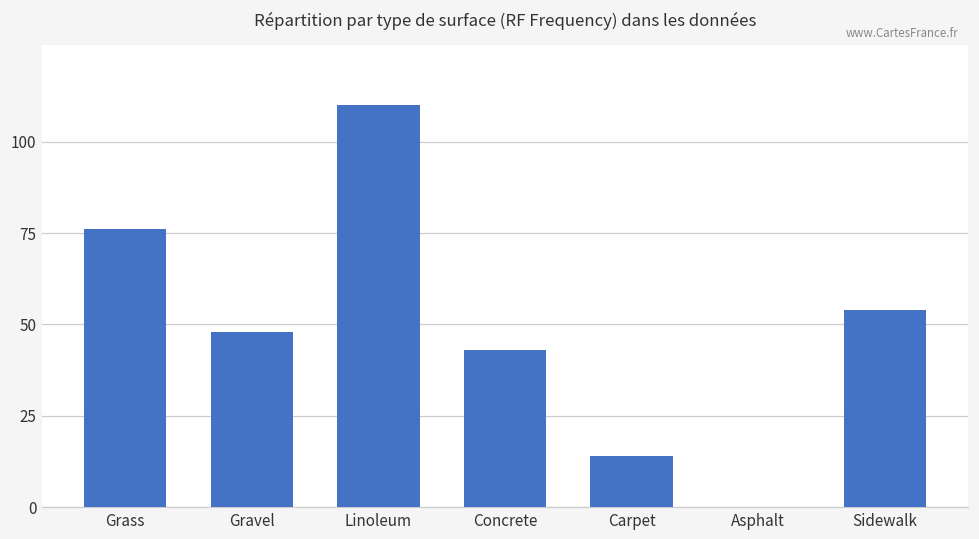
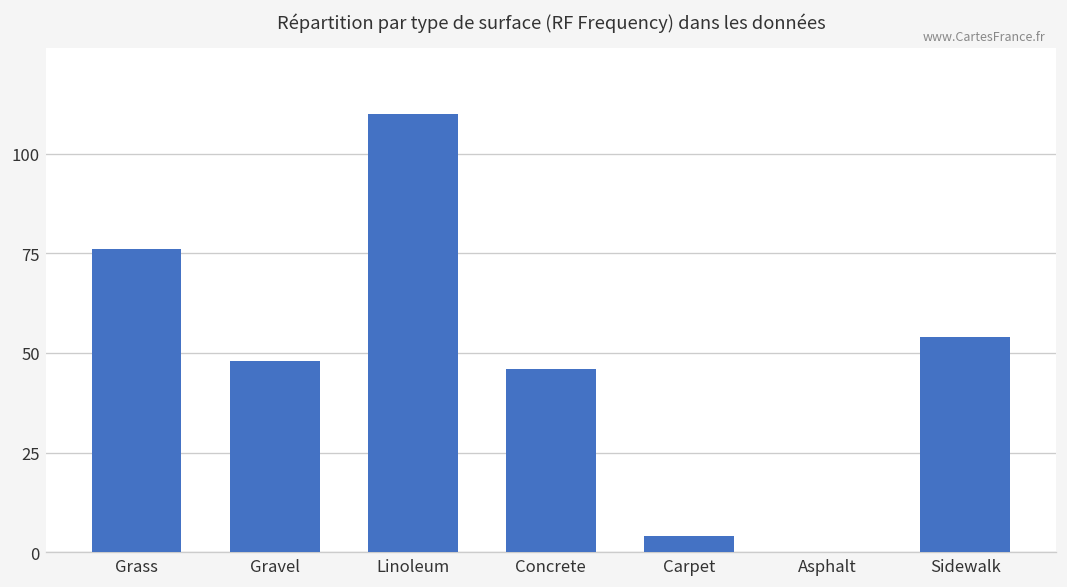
Concrete: 43 -> 46
Carpet: 14 -> 4
